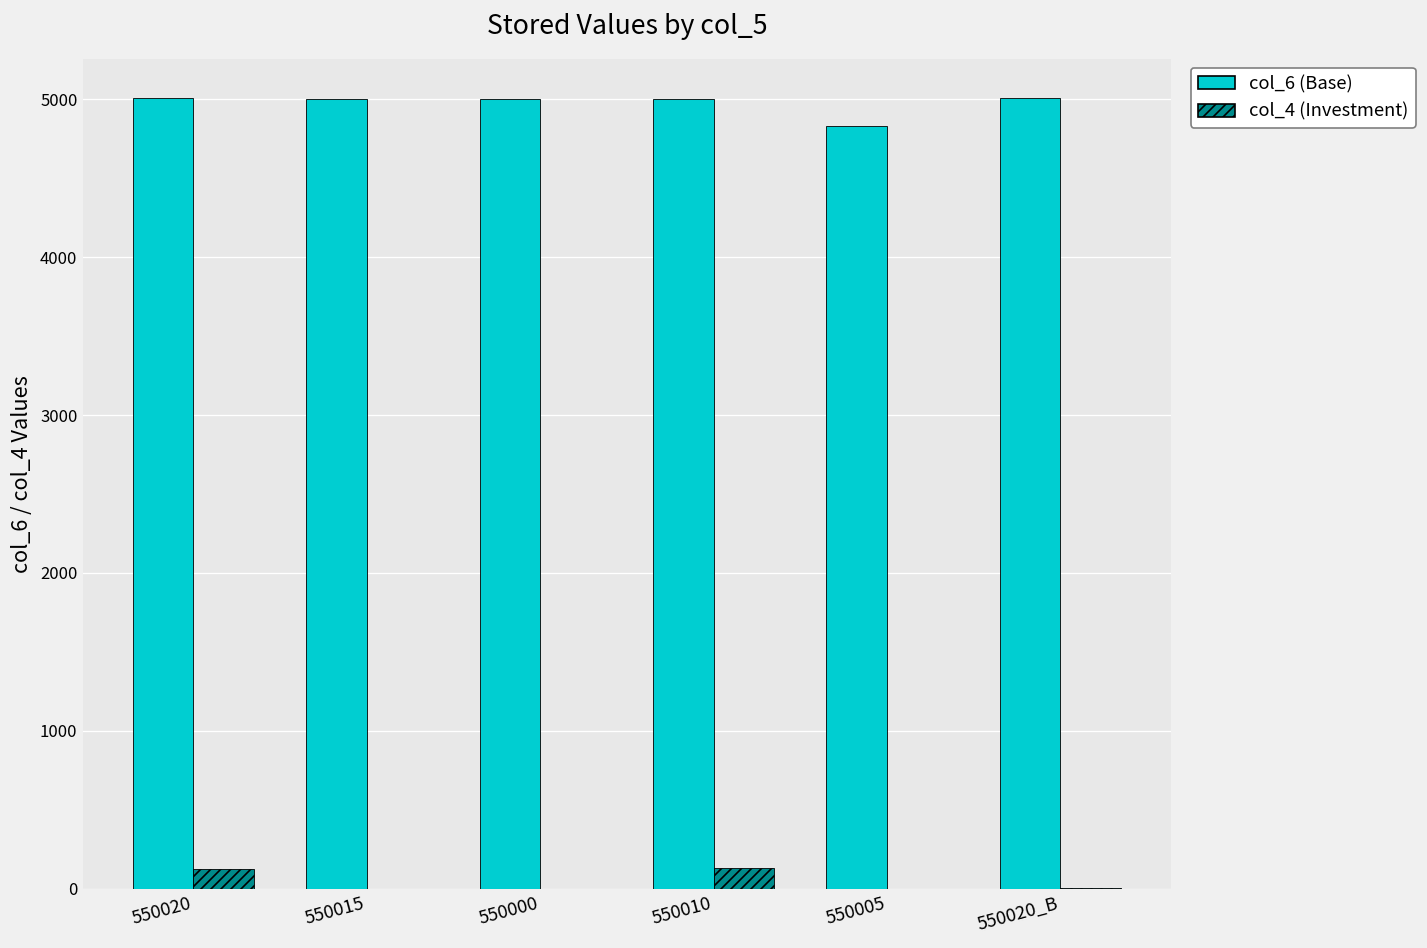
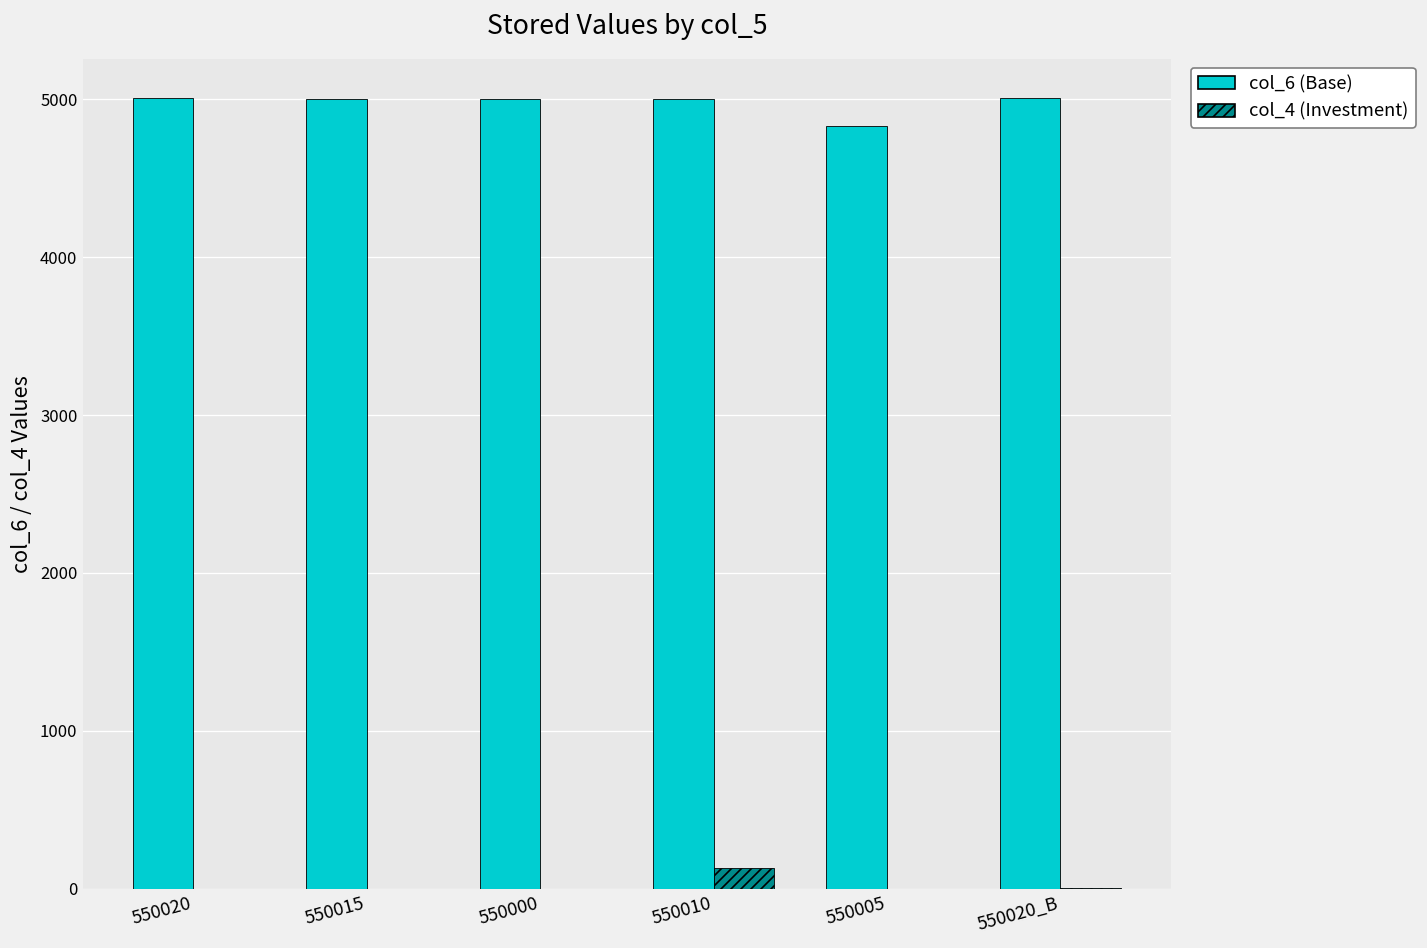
col_4 (Investment), 550020: 130 -> 0
